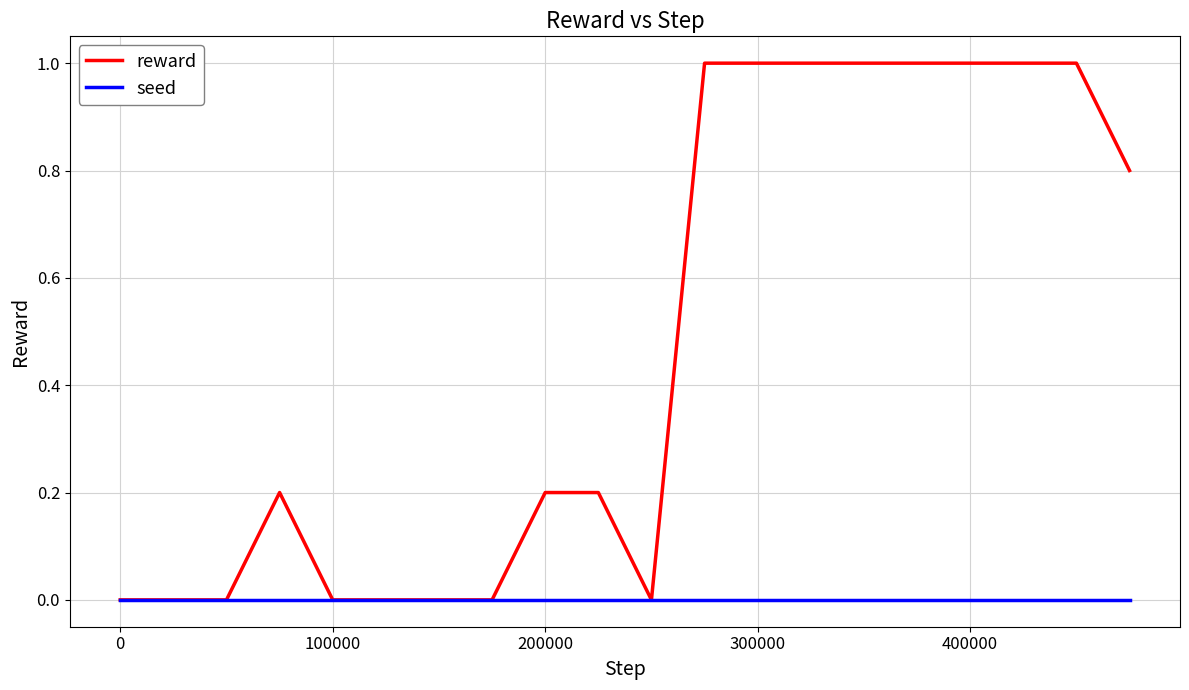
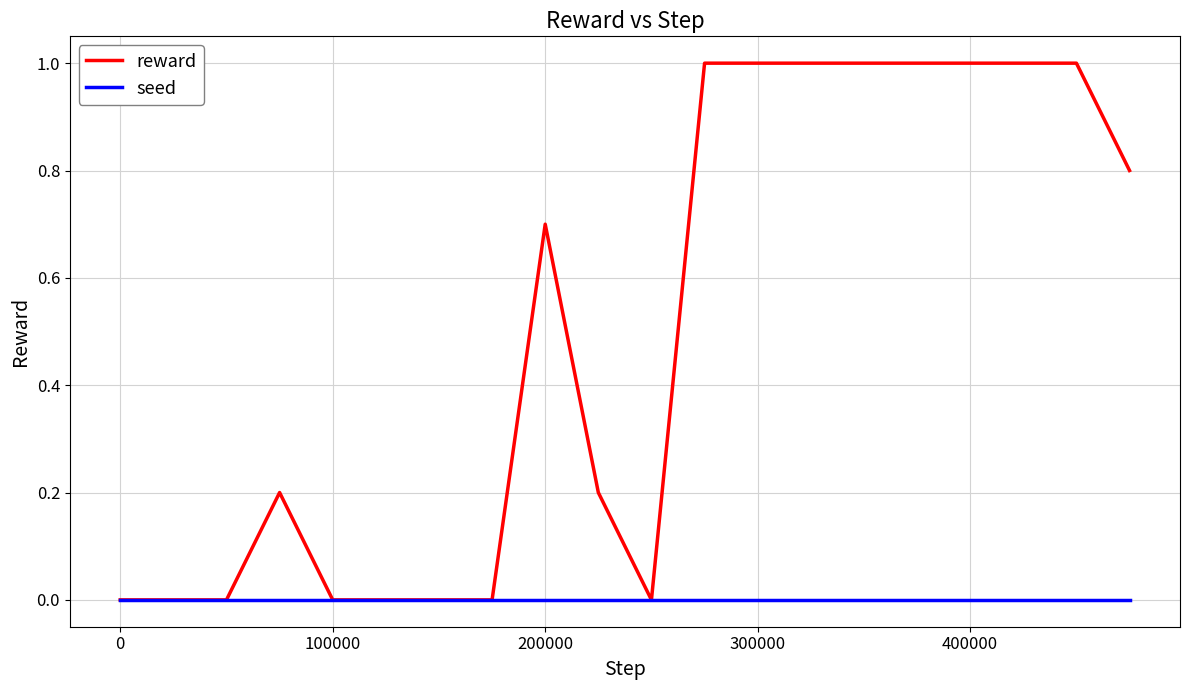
reward, 200000: 0.2 -> 0.7
